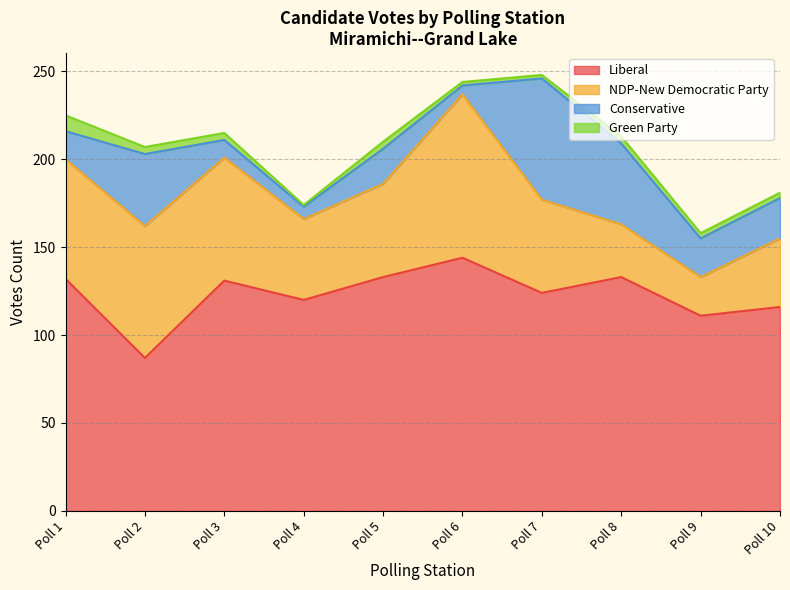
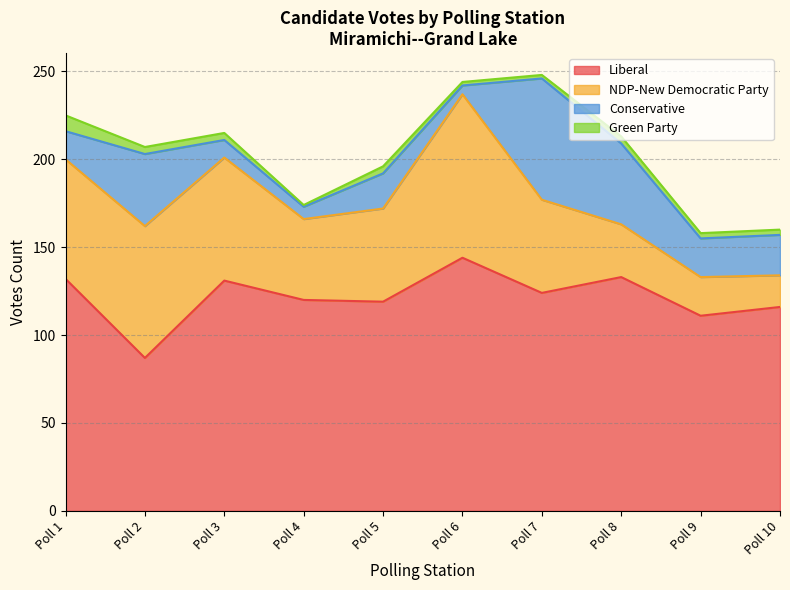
Liberal, Poll 5: 133 -> 119
NDP-New Democratic Party, Poll 10: 39 -> 18
